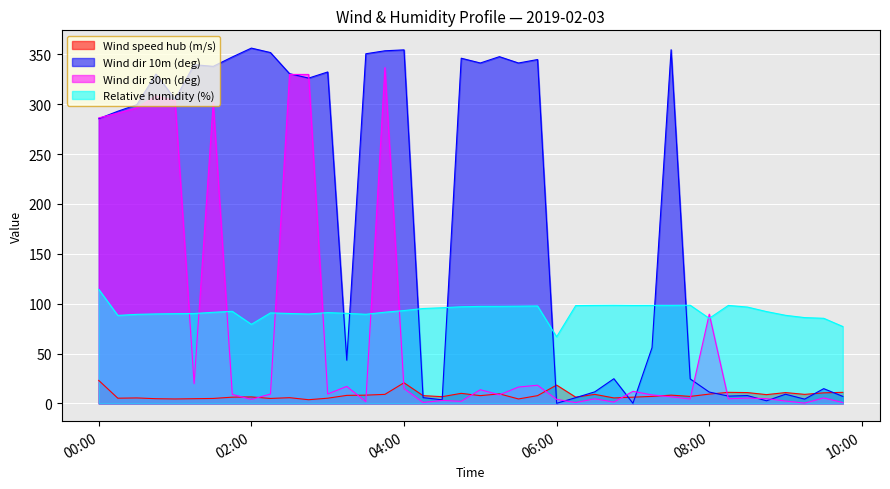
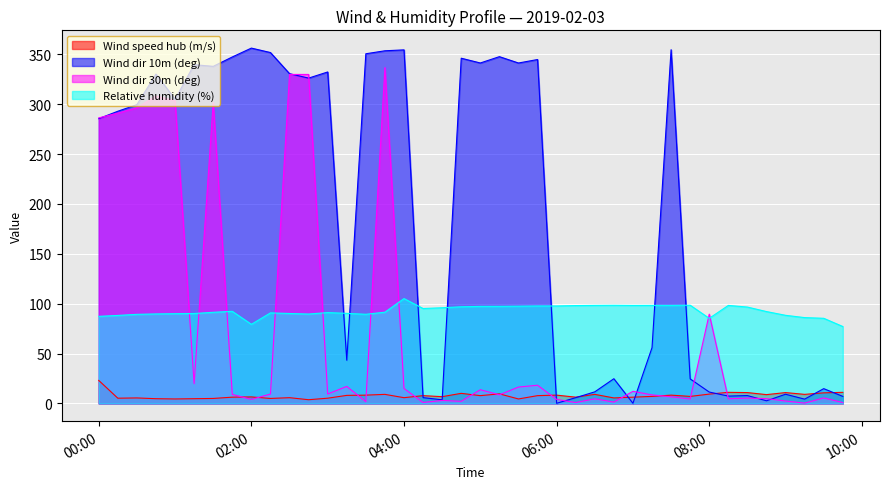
Relative humidity (%), 00:00: 110 -> 90
Wind speed hub (m/s), 04:00: 20 -> 10
Relative humidity (%), 04:00: 90 -> 110
Wind speed hub (m/s), 06:00: 20 -> 10
Relative humidity (%), 06:00: 70 -> 100
